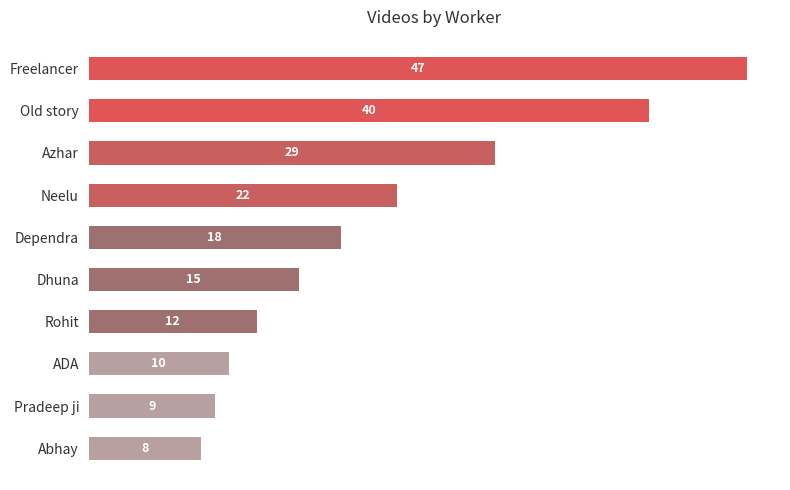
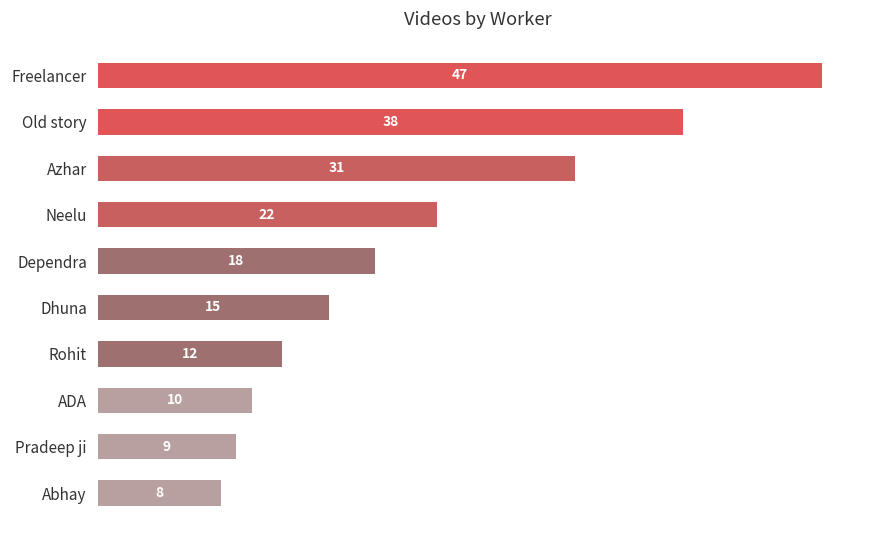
Old story: 40 -> 38
Azhar: 29 -> 31
